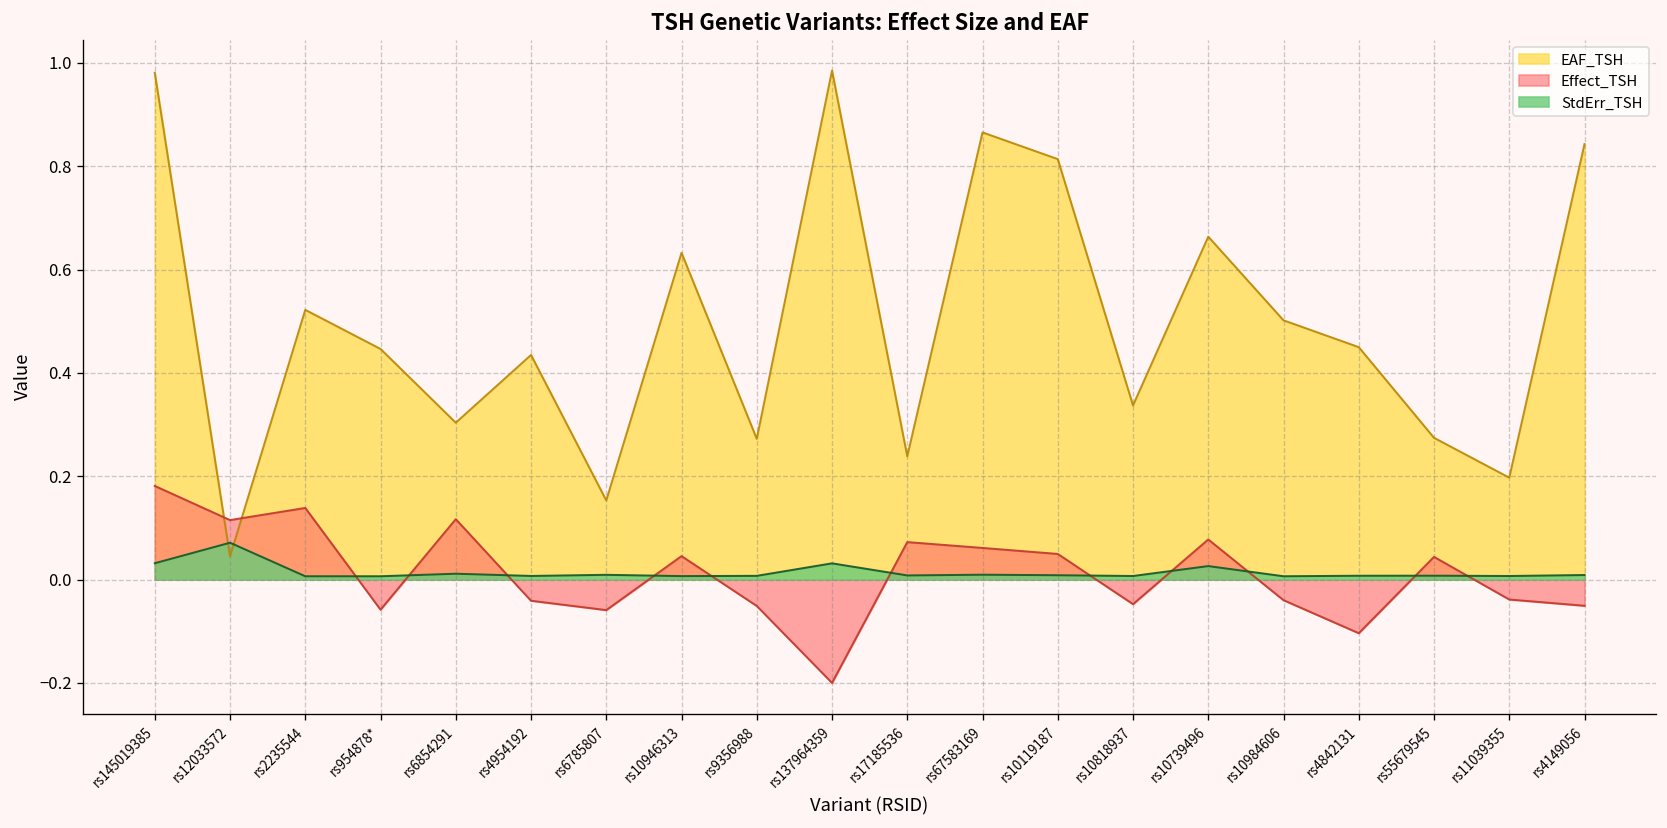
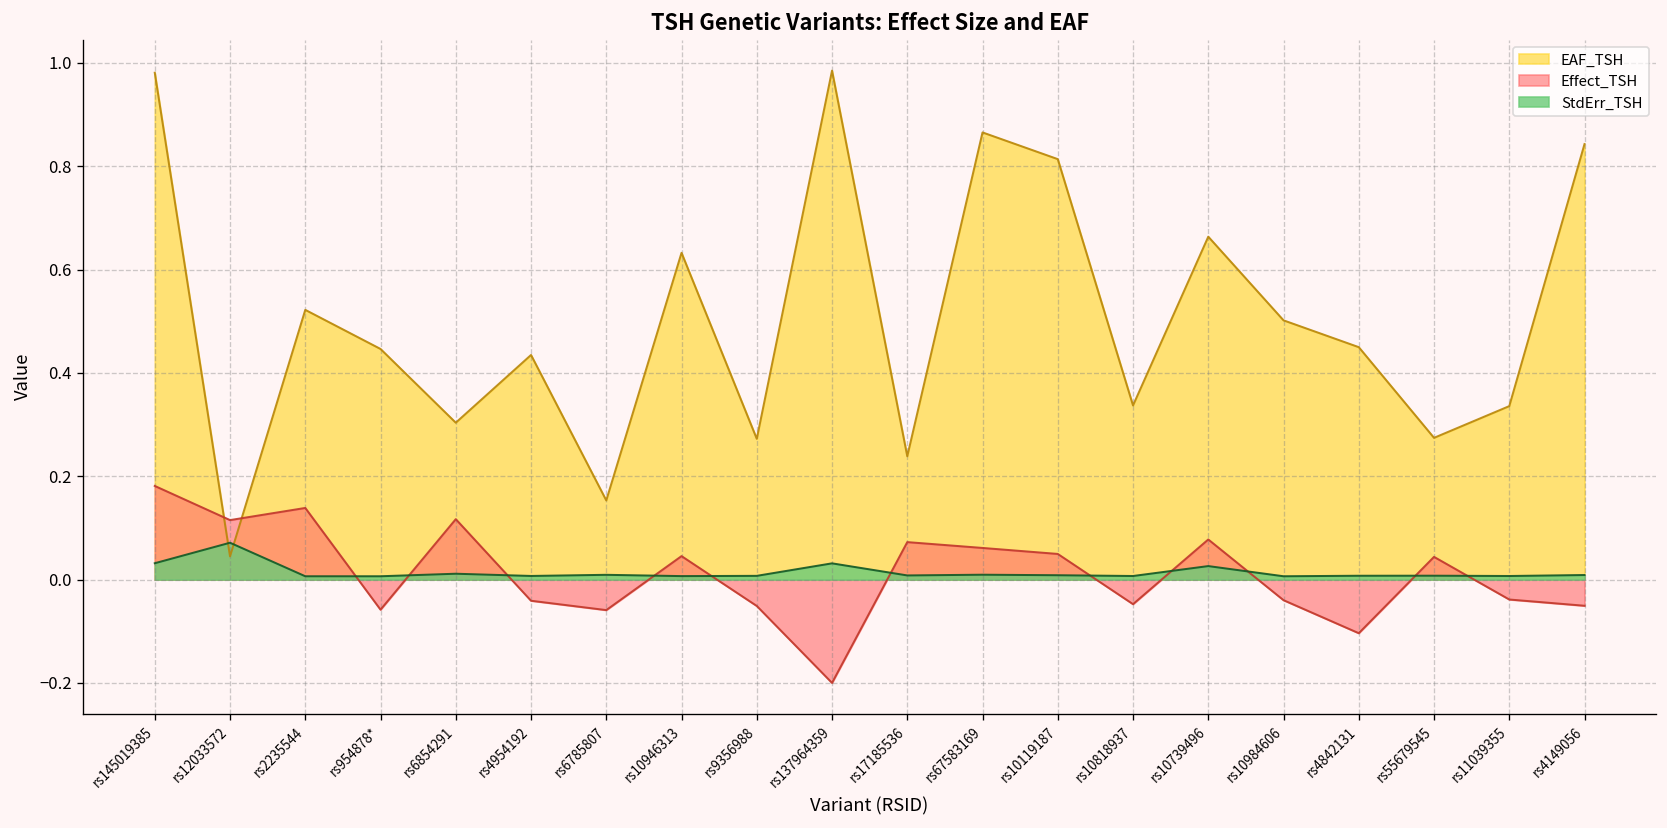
EAF_TSH, rs11039355: 0.20 -> 0.34
